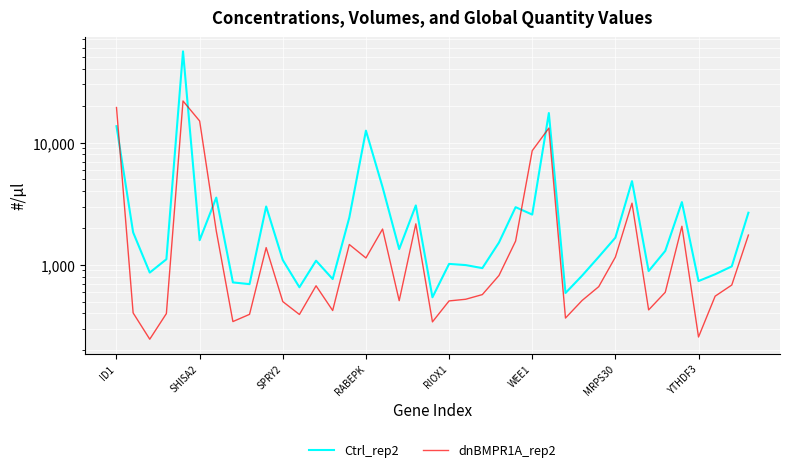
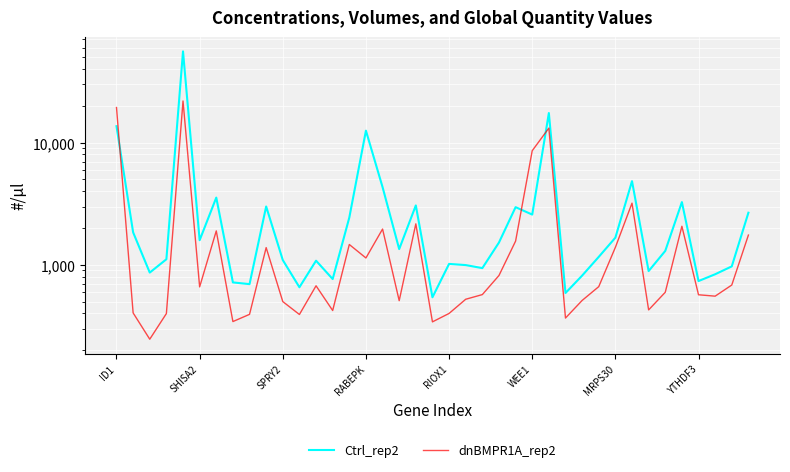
dnBMPR1A_rep2, SHISA2: 15,000 -> 700
dnBMPR1A_rep2, RIOX1: 510 -> 400
dnBMPR1A_rep2, MRPS30: 1,200 -> 1,400
dnBMPR1A_rep2, YTHDF3: 260 -> 600
